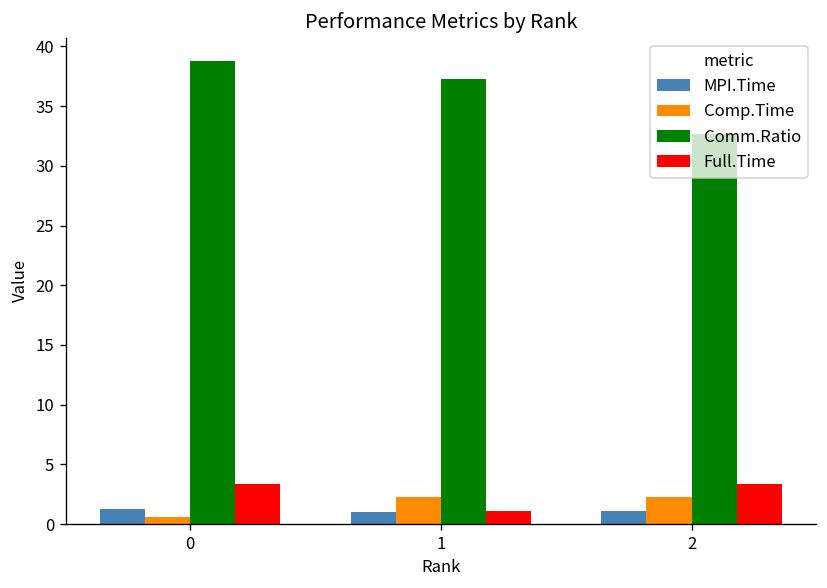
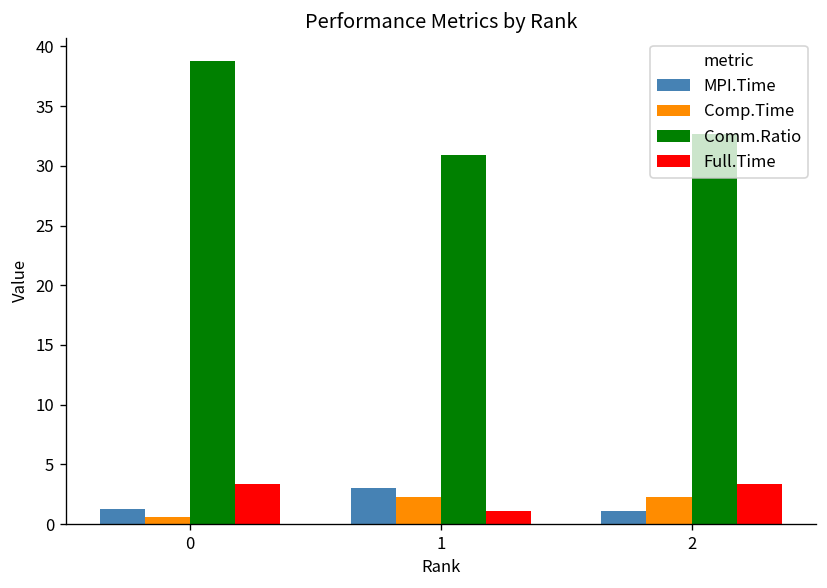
MPI.Time, 1: 1 -> 3
Comm.Ratio, 1: 37 -> 31
